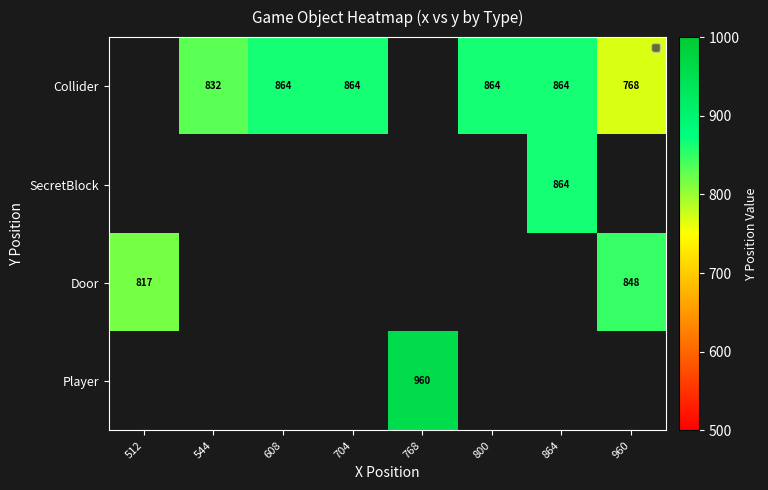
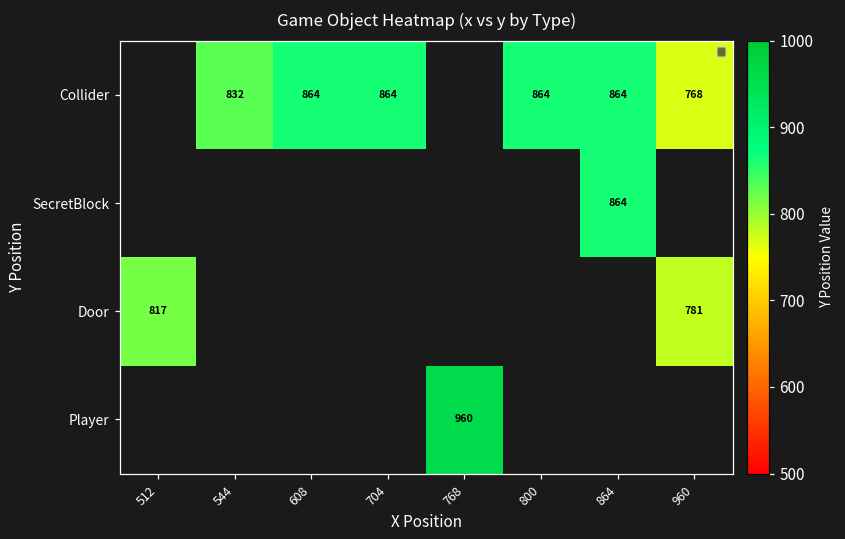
Door, 960: 848 -> 781
